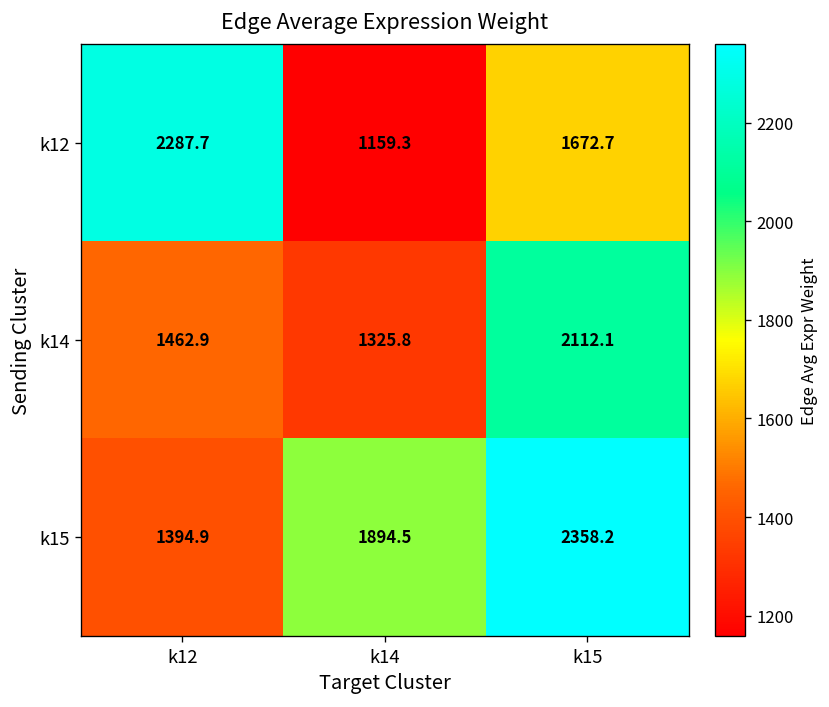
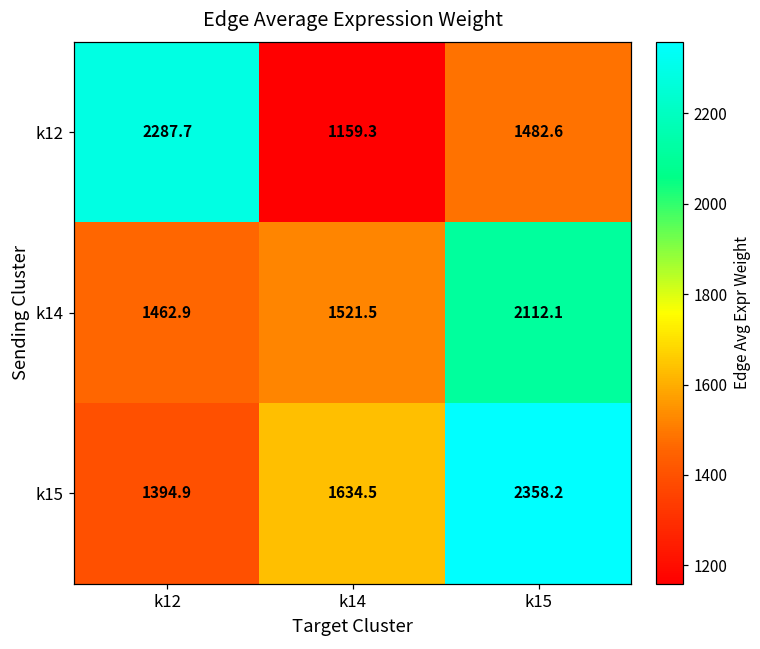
k12, k15: 1672.7 -> 1482.6
k14, k14: 1325.8 -> 1521.5
k15, k14: 1894.5 -> 1634.5
